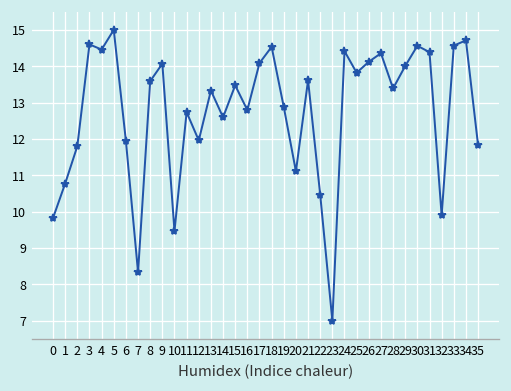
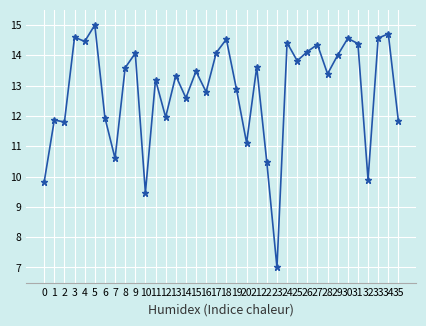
1: 10.8 -> 11.9
7: 8.3 -> 10.6
11: 12.7 -> 13.2
